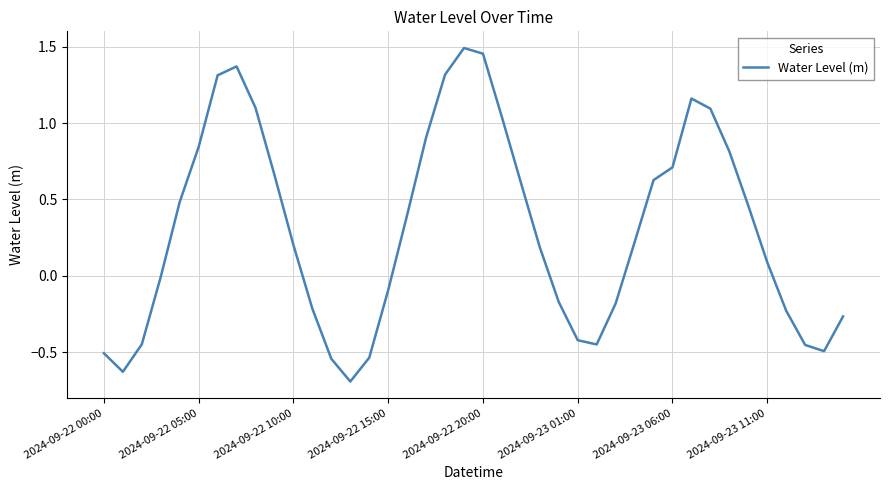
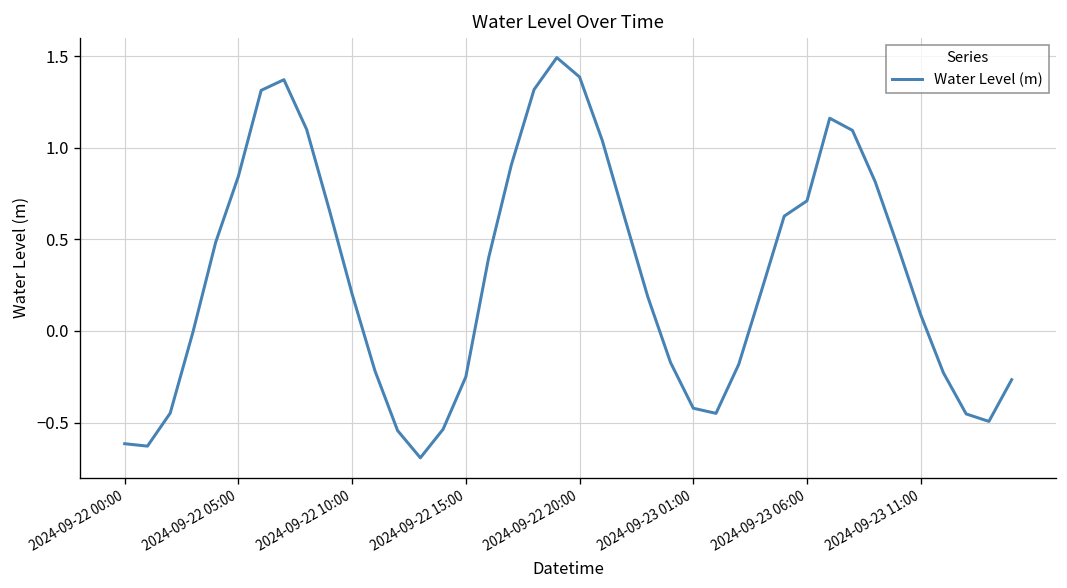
2024-09-22 00:00: -0.51 -> -0.62
2024-09-22 15:00: -0.09 -> -0.25
2024-09-22 20:00: 1.46 -> 1.39
